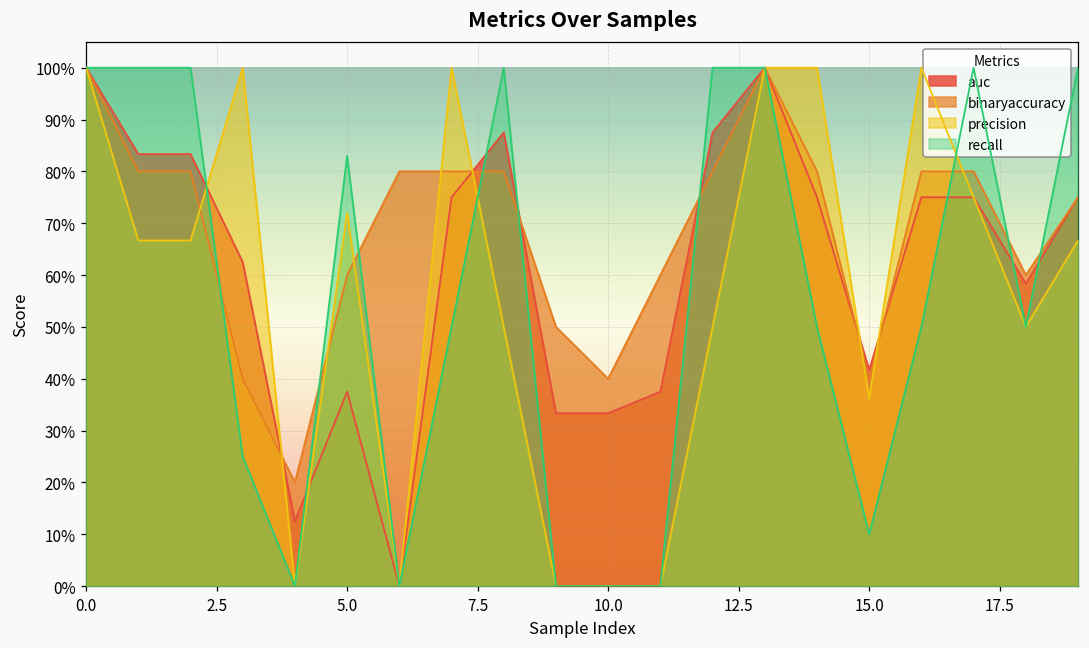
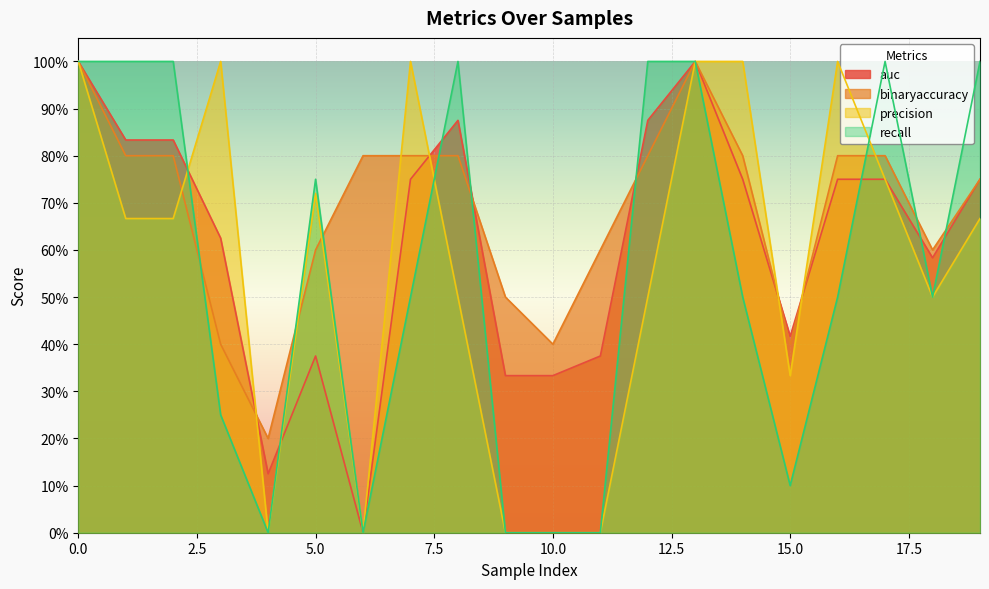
recall, 5.0: 83% -> 75%
precision, 15.0: 36% -> 33%
